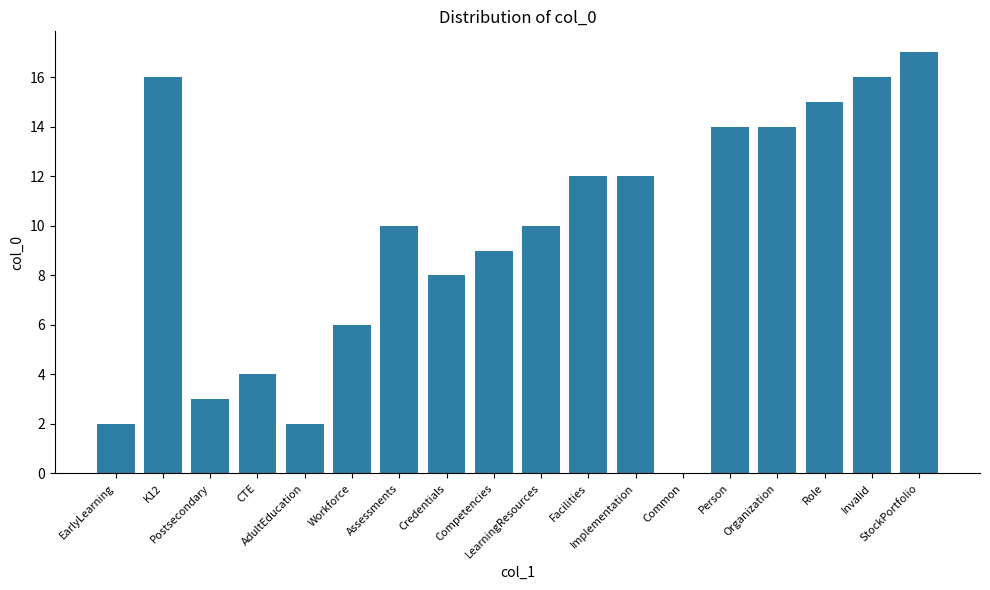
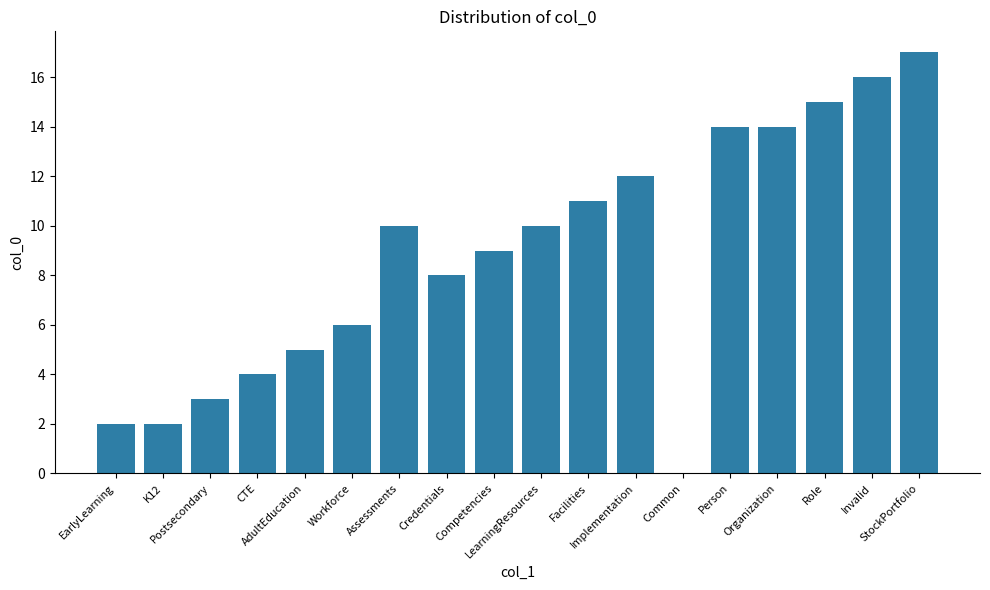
K12: 16 -> 2
AdultEducation: 2 -> 5
Facilities: 12 -> 11
